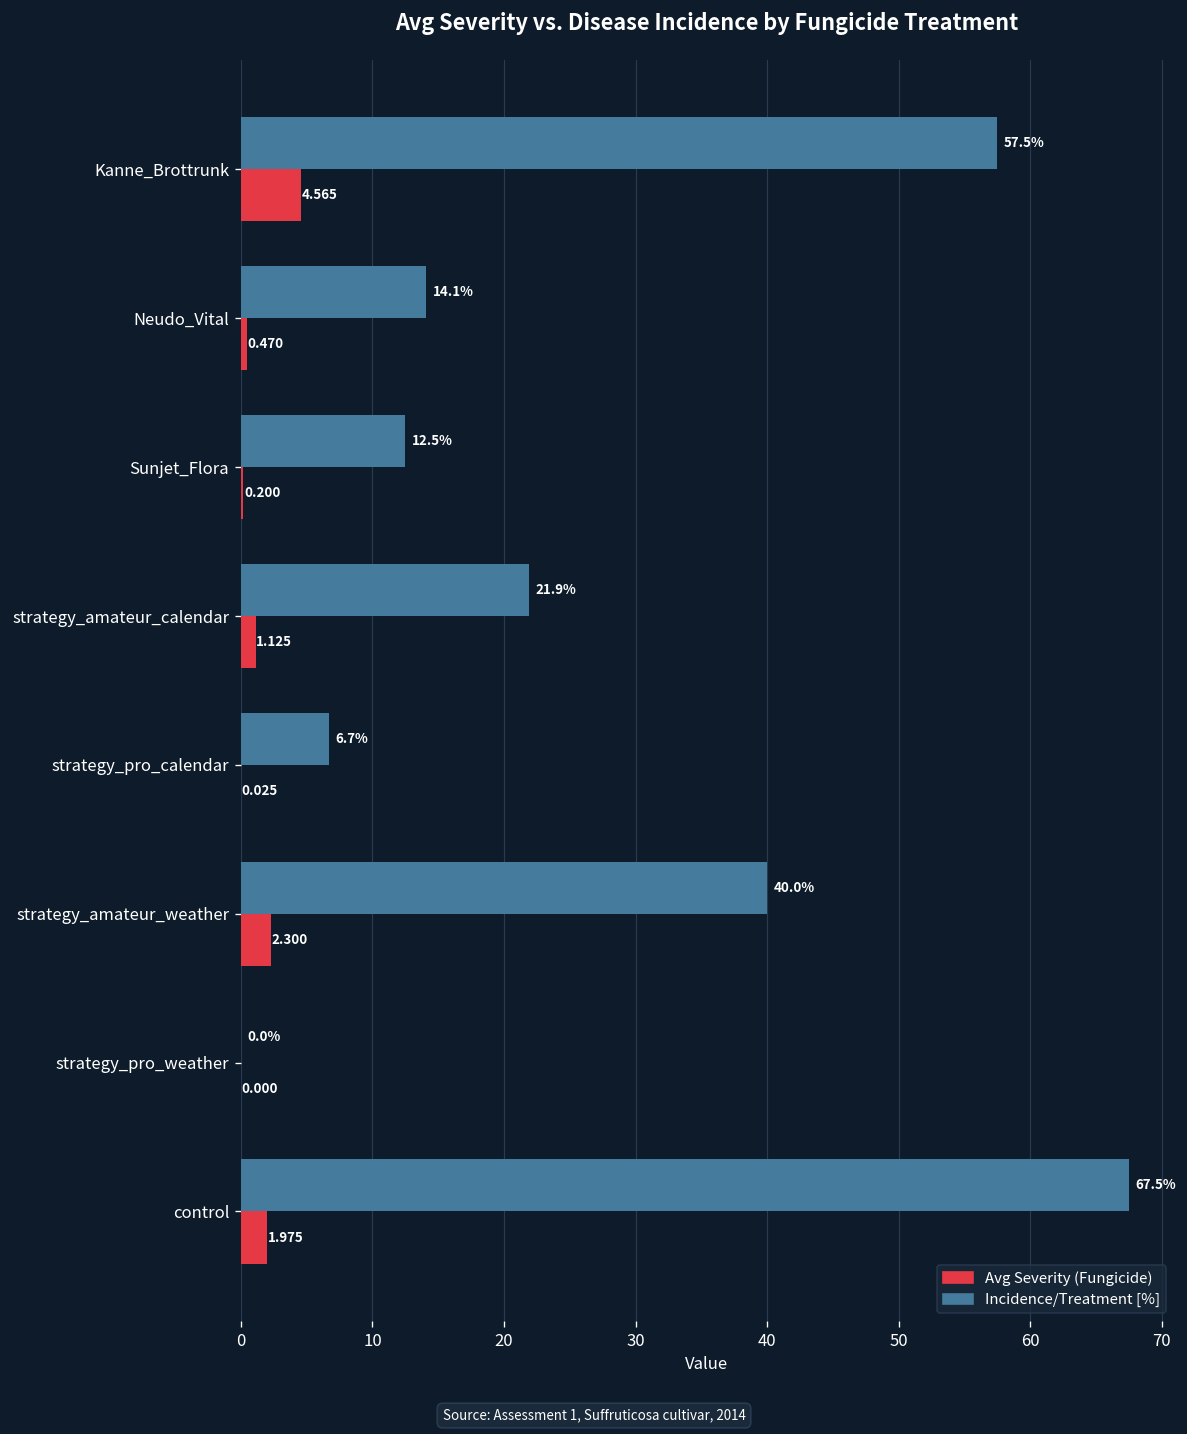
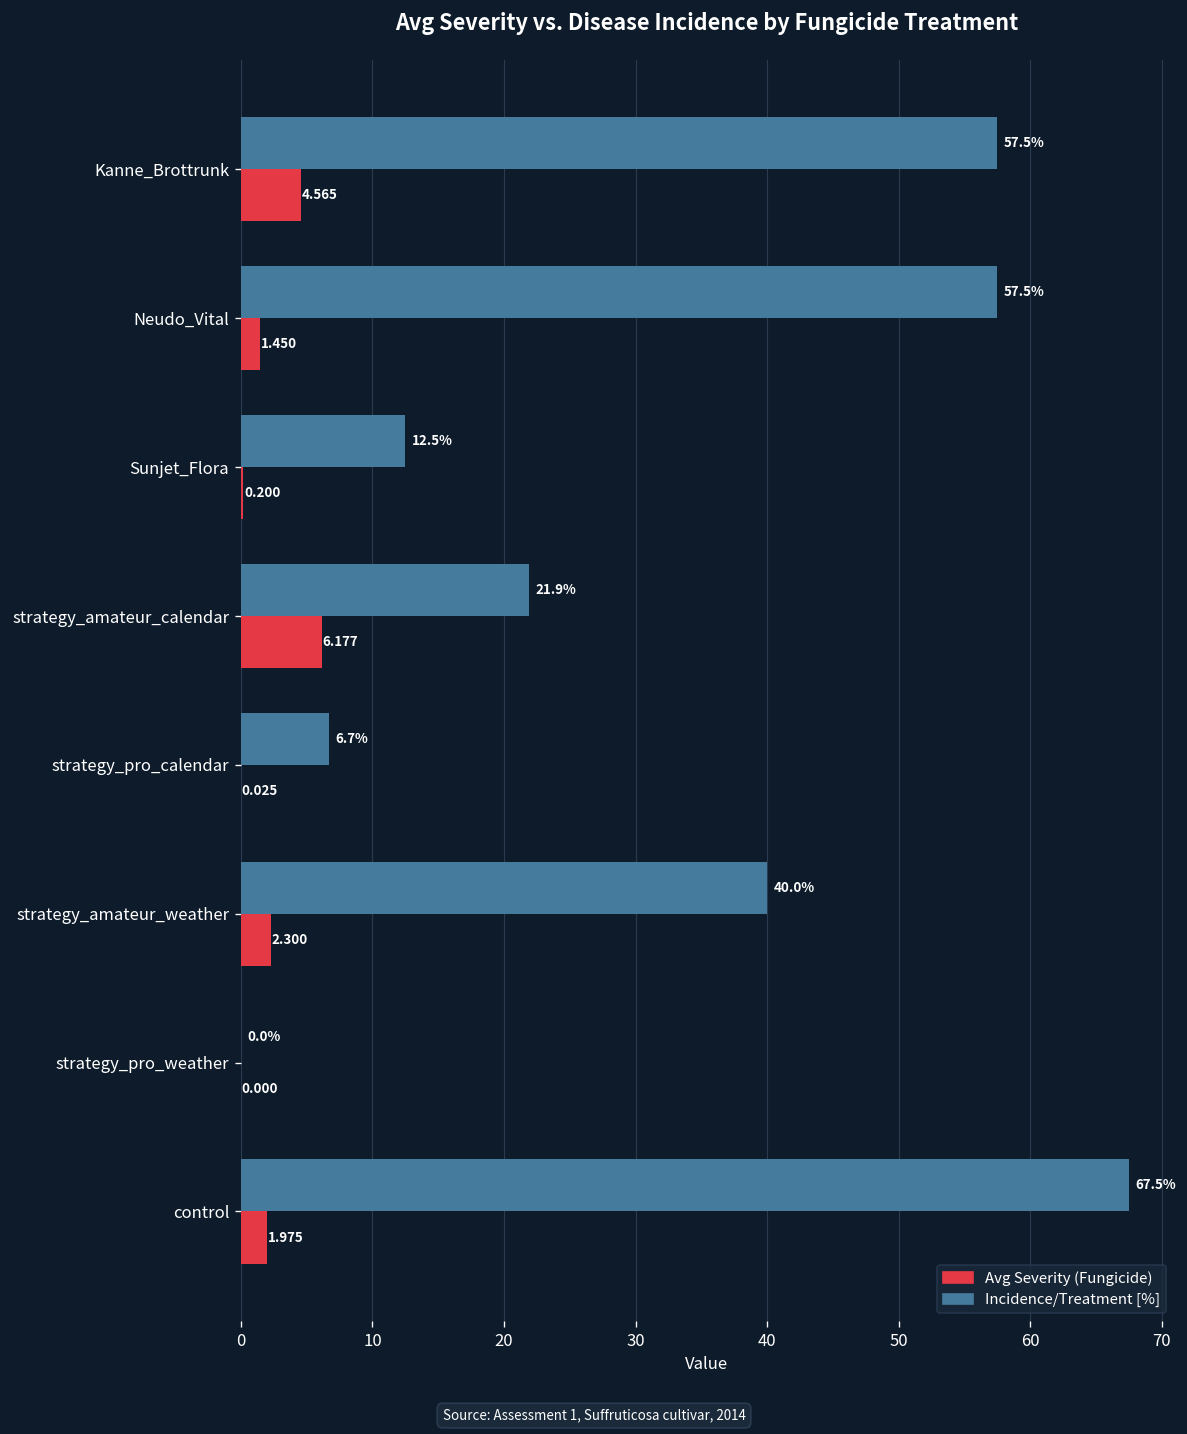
Incidence/Treatment [%], Neudo_Vital: 14.1% -> 57.5%
Avg Severity (Fungicide), Neudo_Vital: 0.470 -> 1.450
Avg Severity (Fungicide), strategy_amateur_calendar: 1.125 -> 6.177
